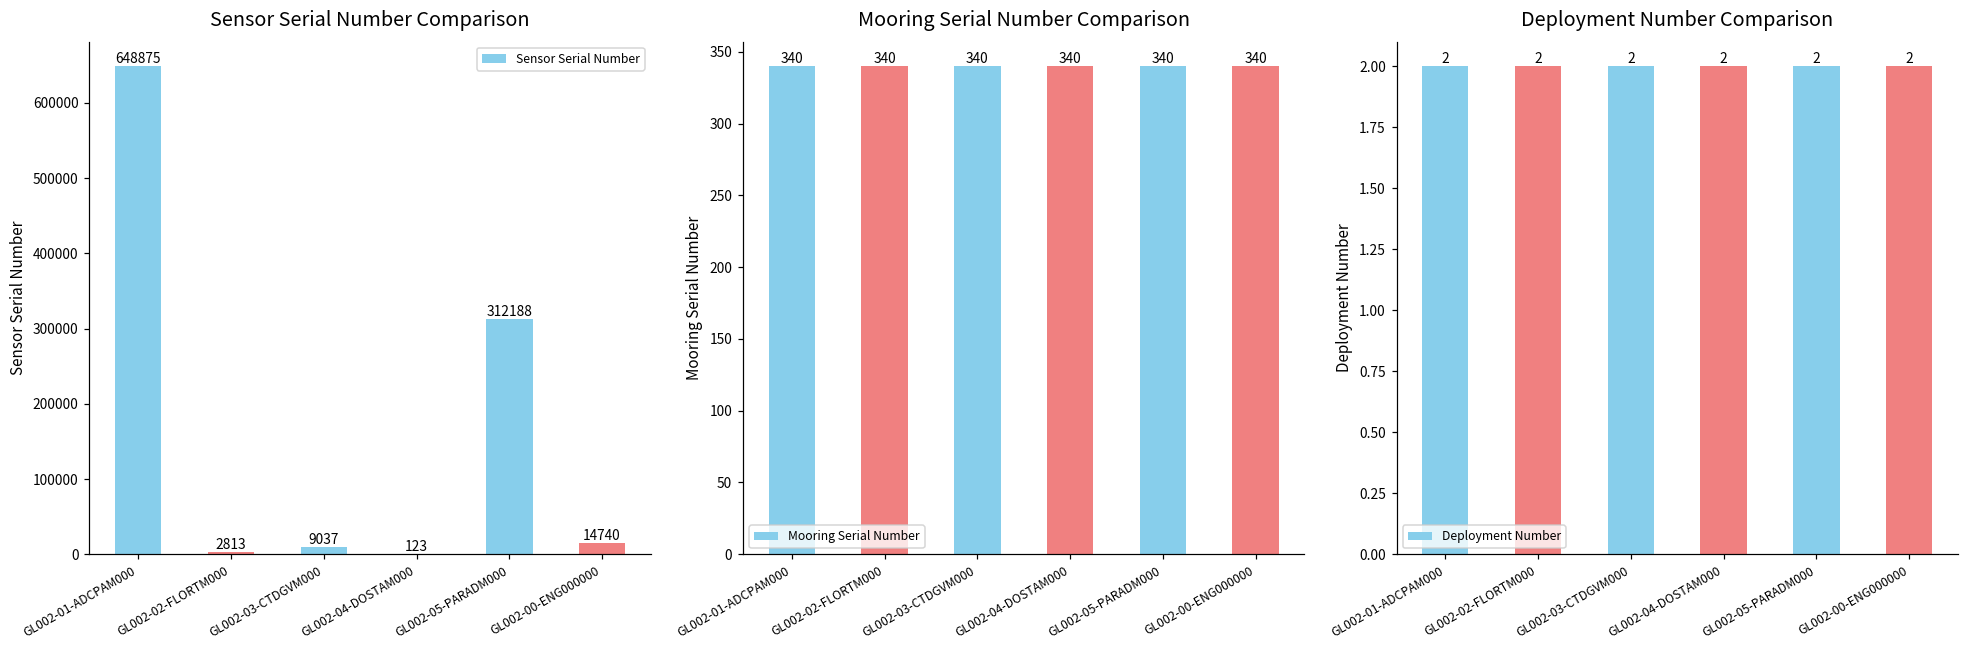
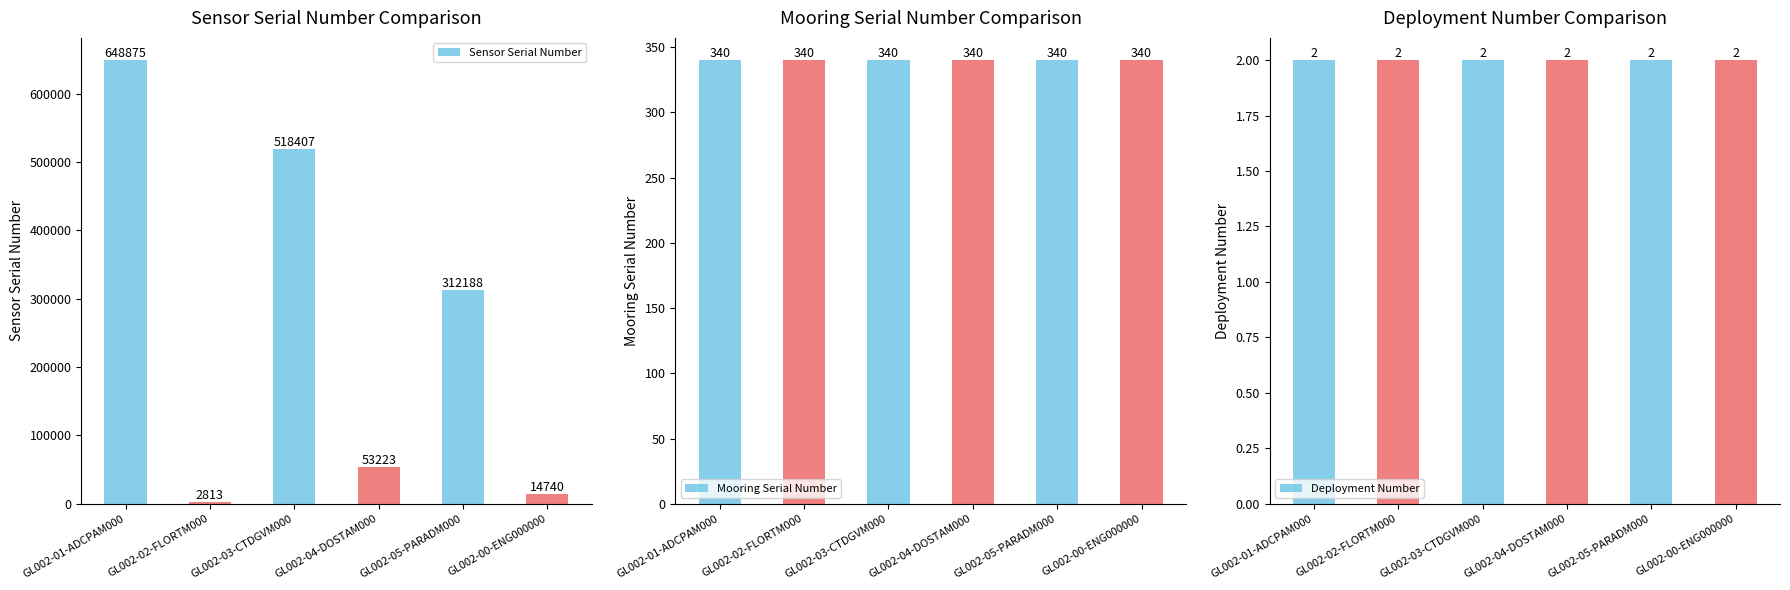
Sensor Serial Number Comparison, GL002-03-CTDGVM000: 9037 -> 518407
Sensor Serial Number Comparison, GL002-04-DOSTAM000: 123 -> 53223
